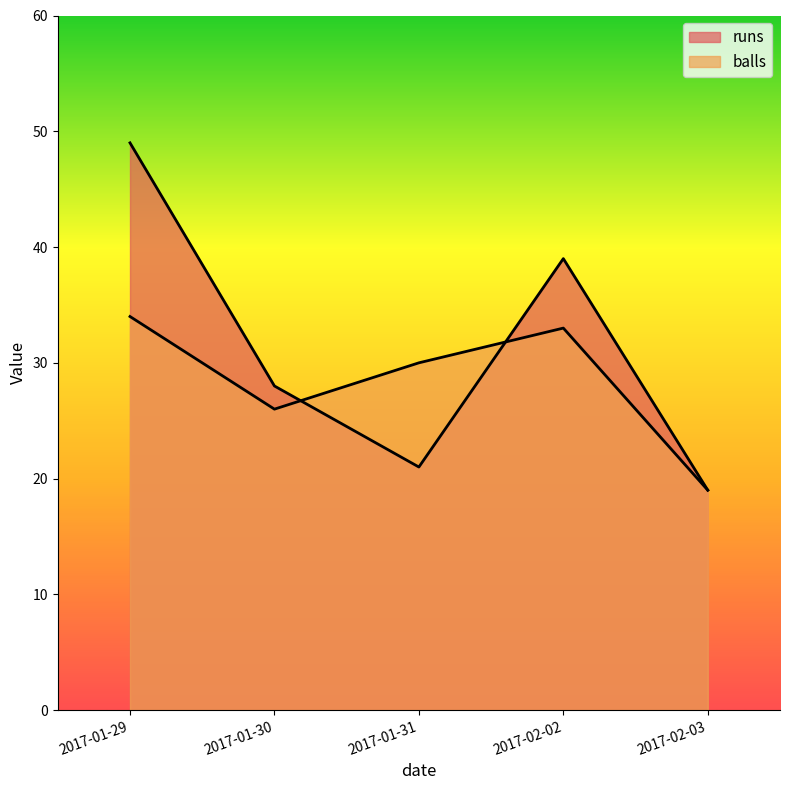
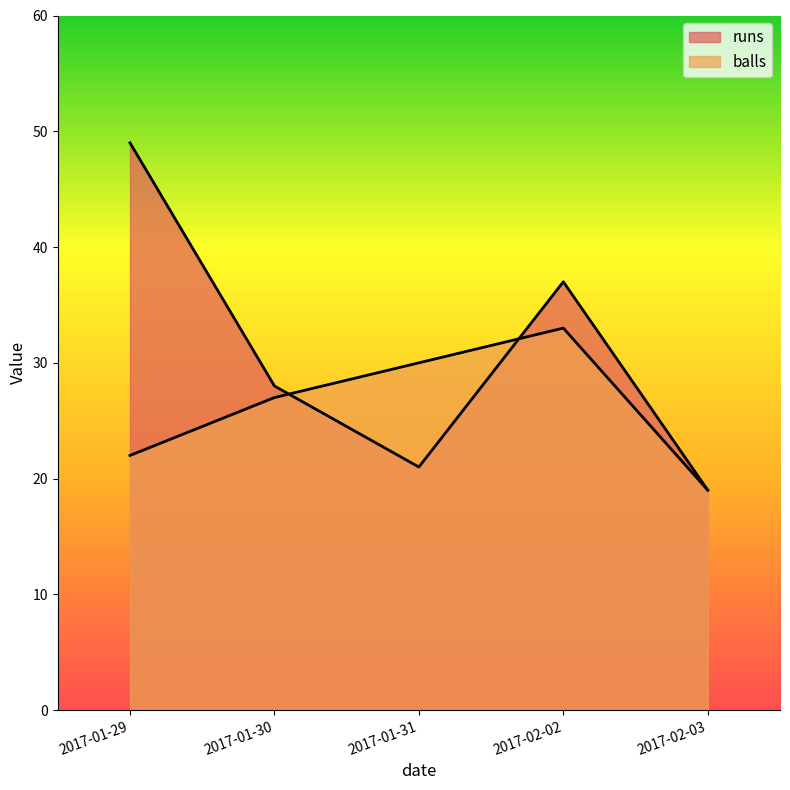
balls, 2017-01-29: 34 -> 22
balls, 2017-01-30: 26 -> 27
runs, 2017-02-02: 39 -> 37
